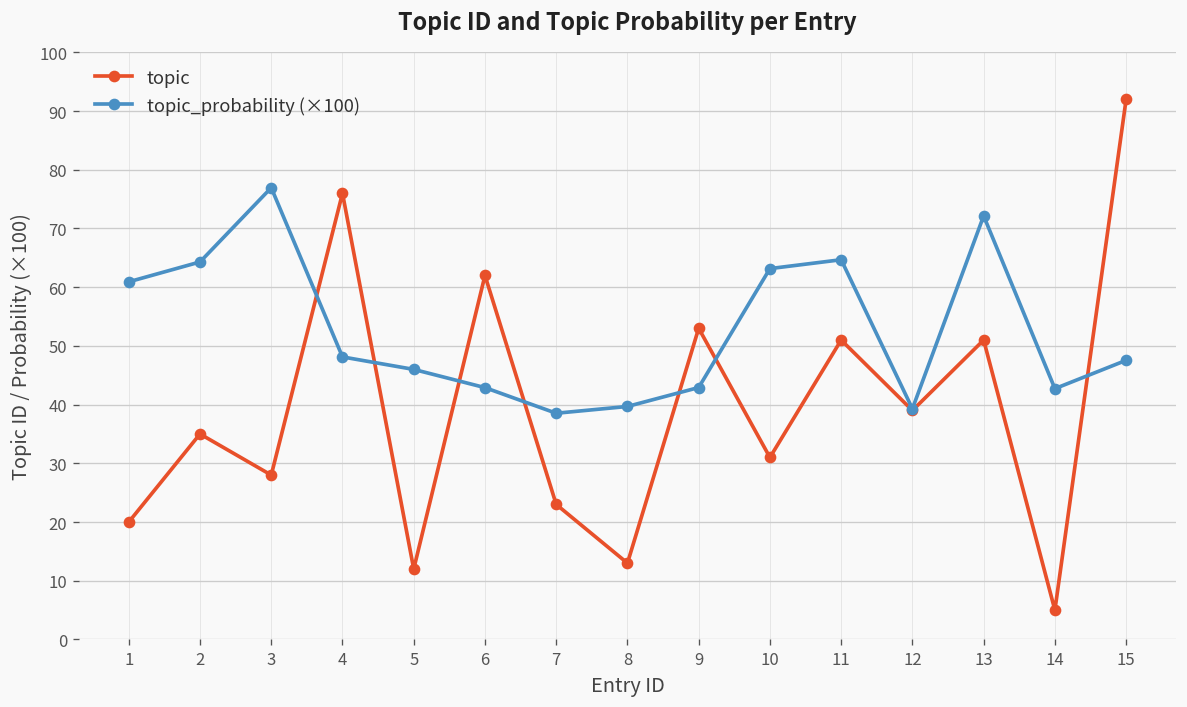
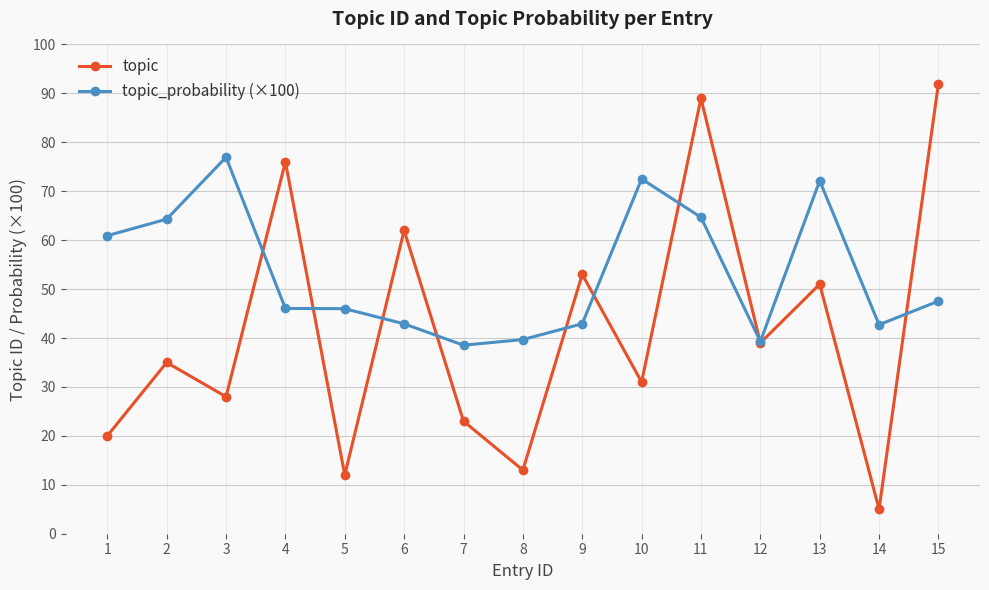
topic_probability (×100), 4: 48 -> 46
topic_probability (×100), 10: 63 -> 73
topic, 11: 51 -> 89
